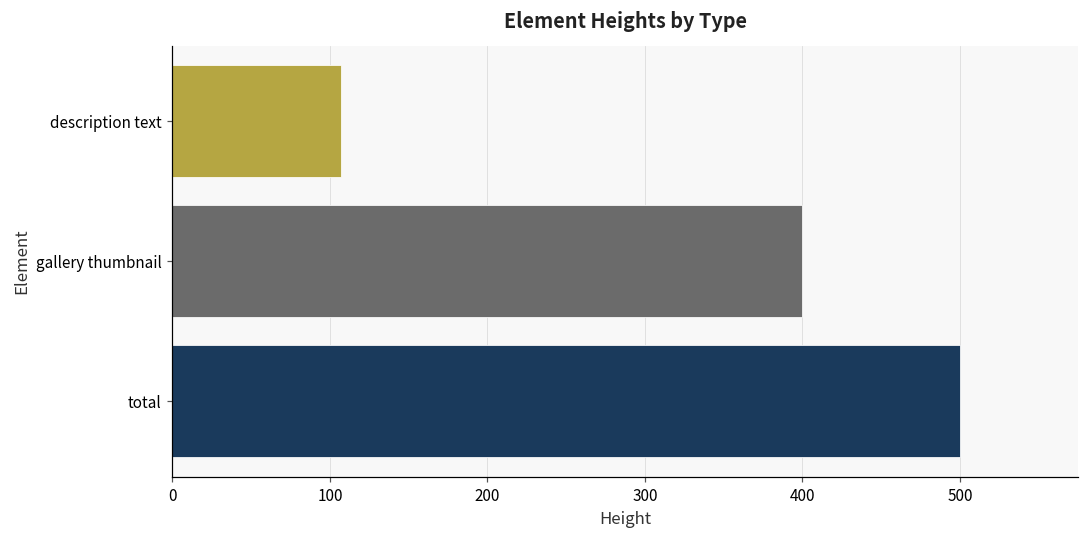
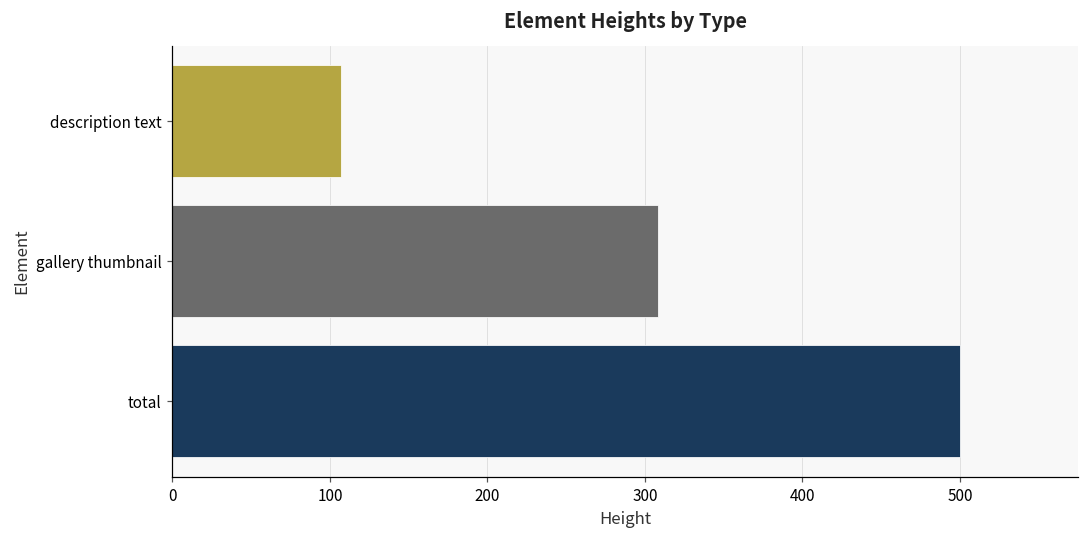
gallery thumbnail: 400 -> 308
